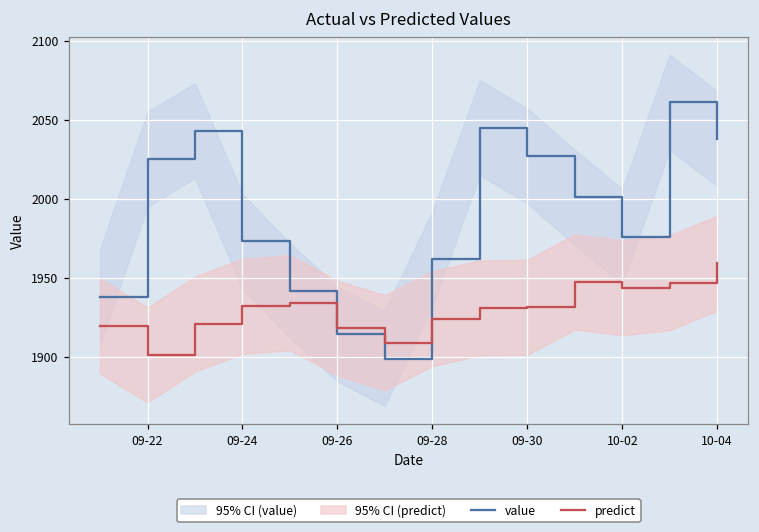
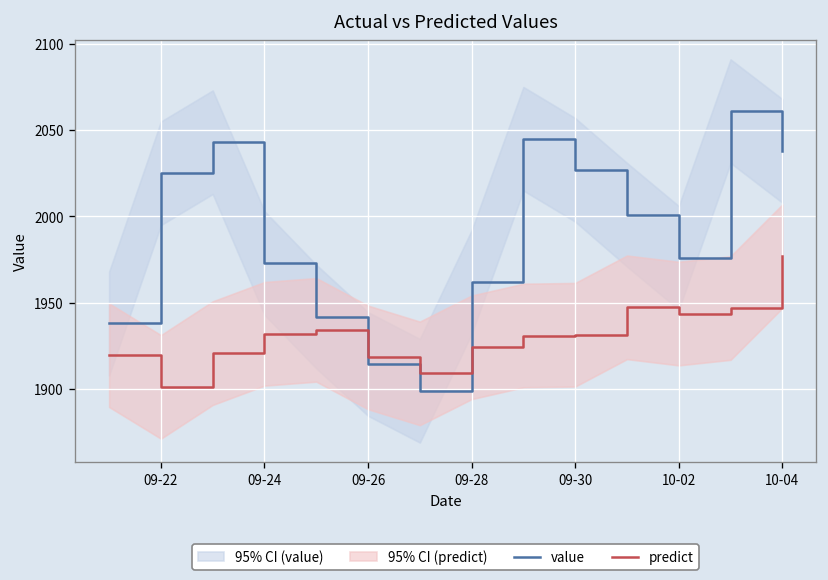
predict, 10-04: 1959 -> 1977
